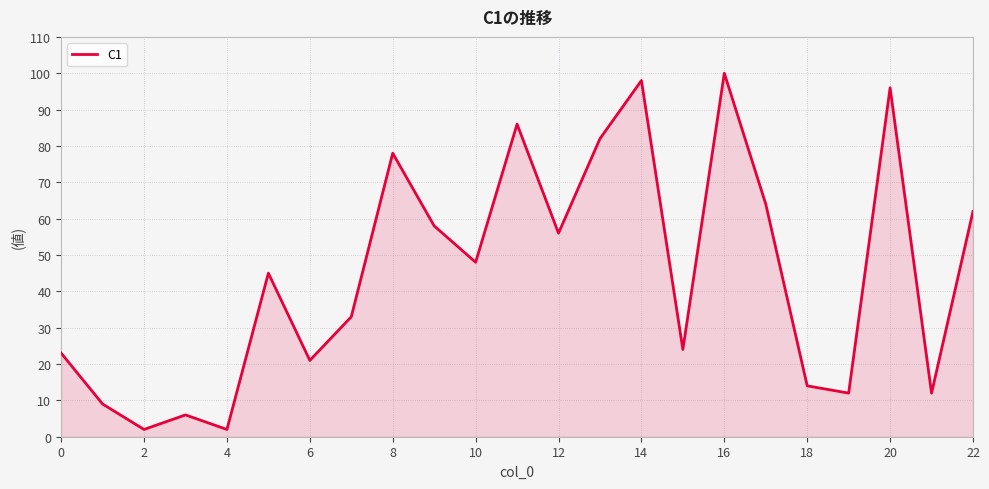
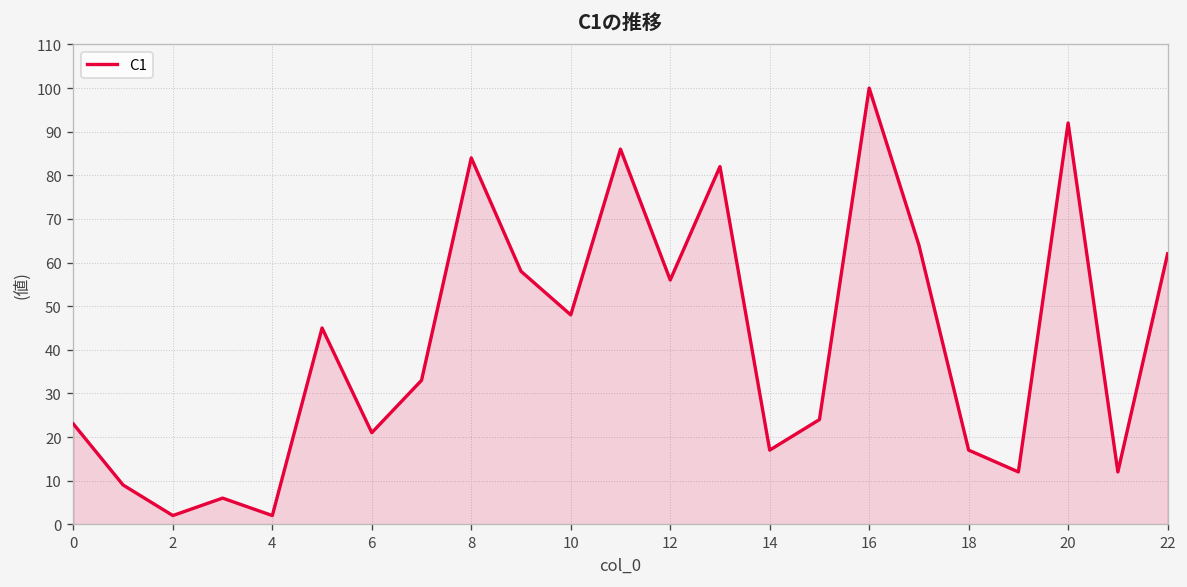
8: 78 -> 84
14: 98 -> 17
18: 14 -> 17
20: 96 -> 92
